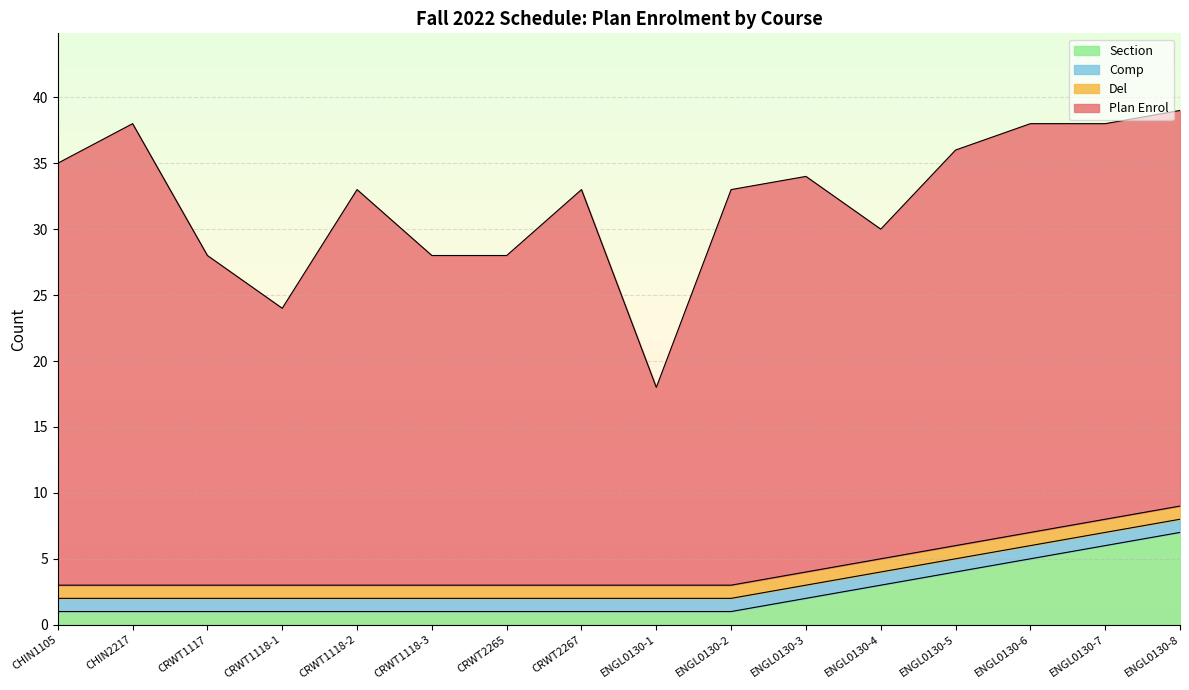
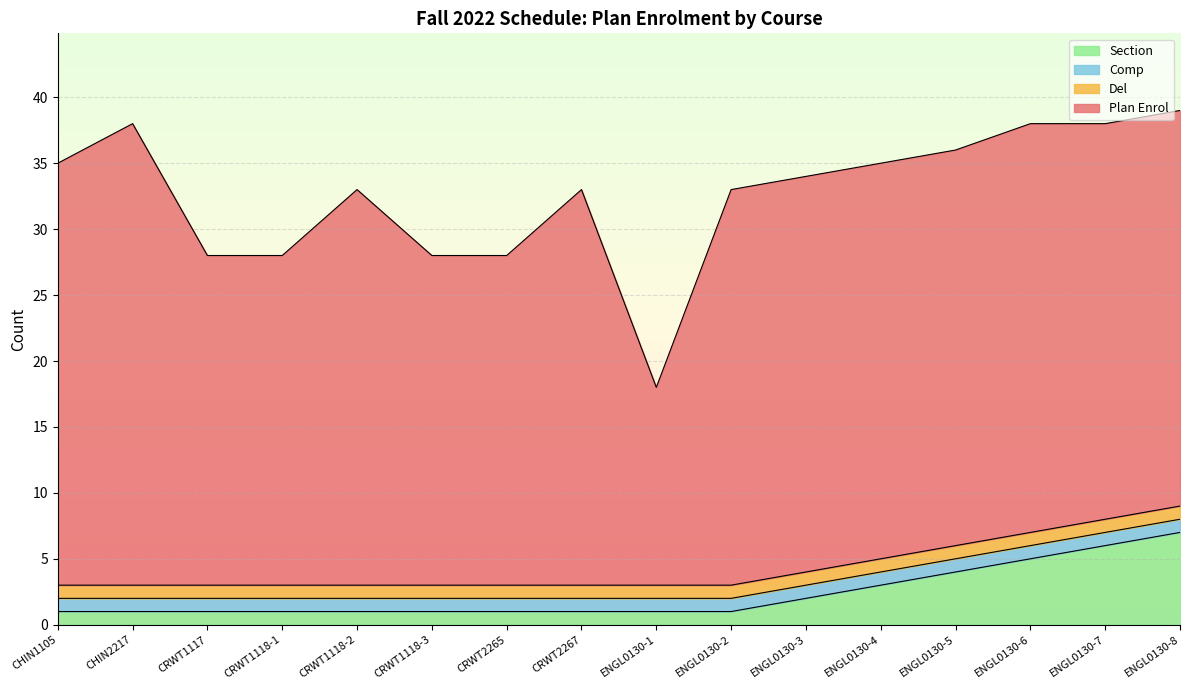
Plan Enrol, CRWT1118-1: 21 -> 25
Plan Enrol, ENGL0130-4: 25 -> 30
